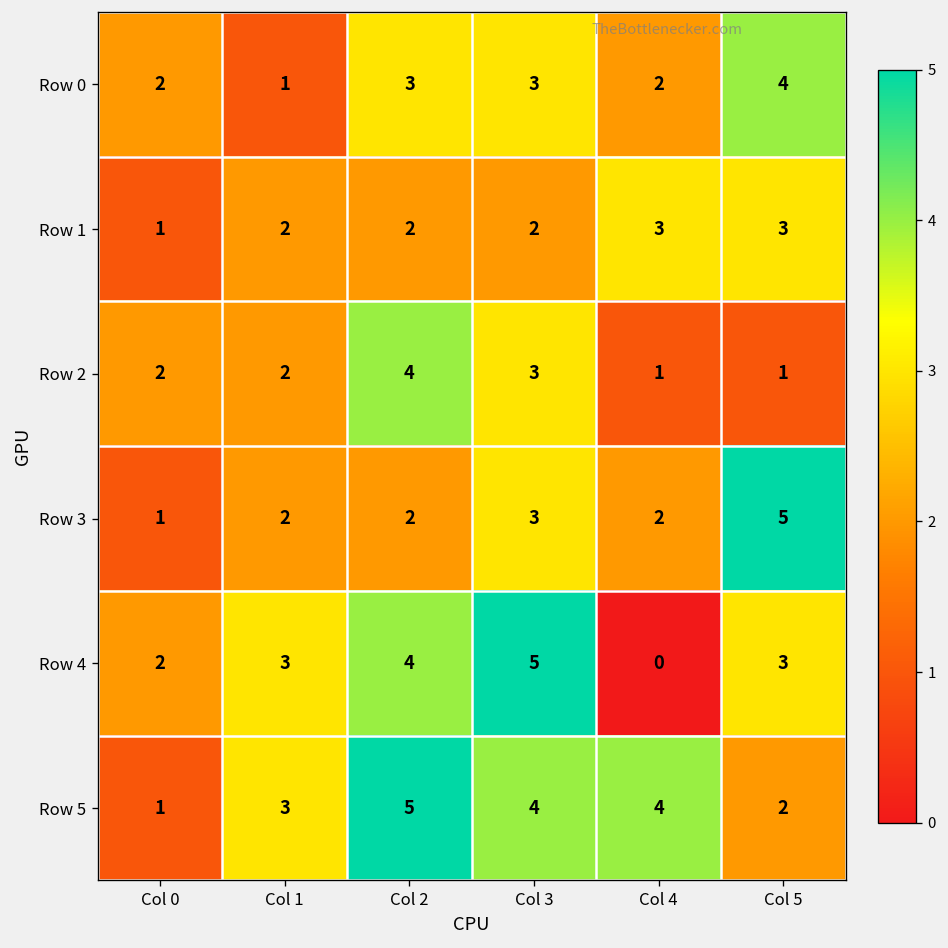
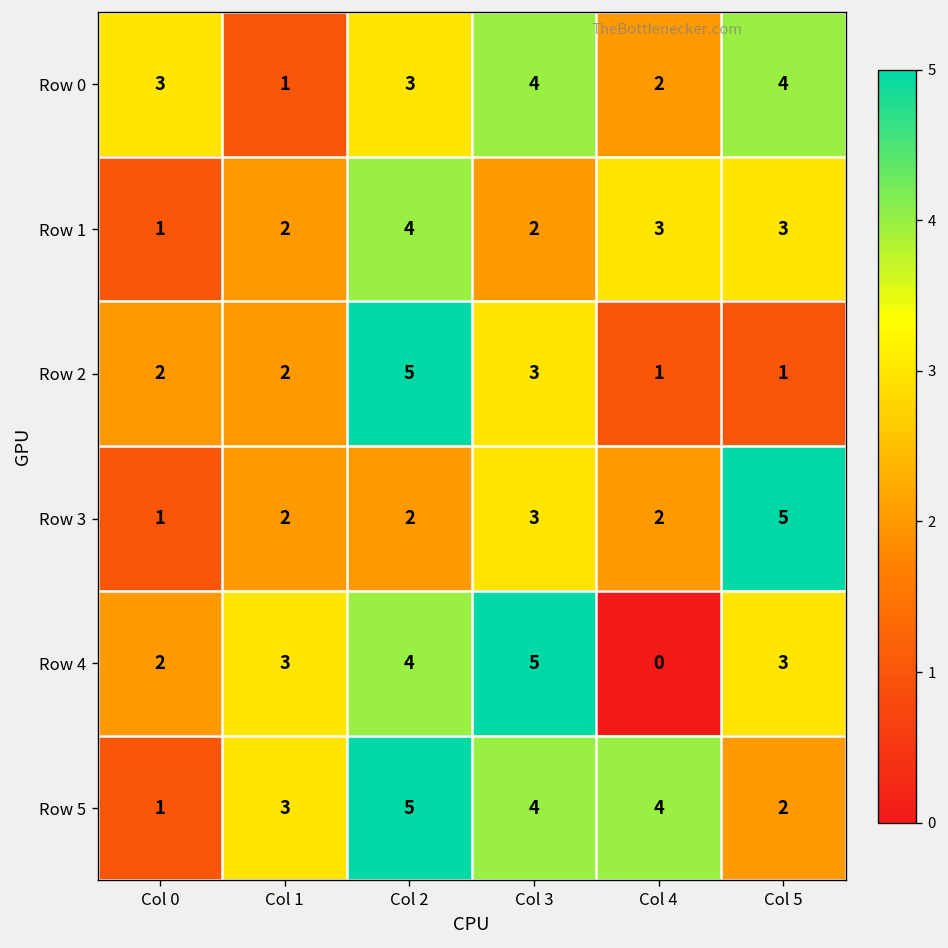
Row 0, Col 0: 2 -> 3
Row 0, Col 3: 3 -> 4
Row 1, Col 2: 2 -> 4
Row 2, Col 2: 4 -> 5
